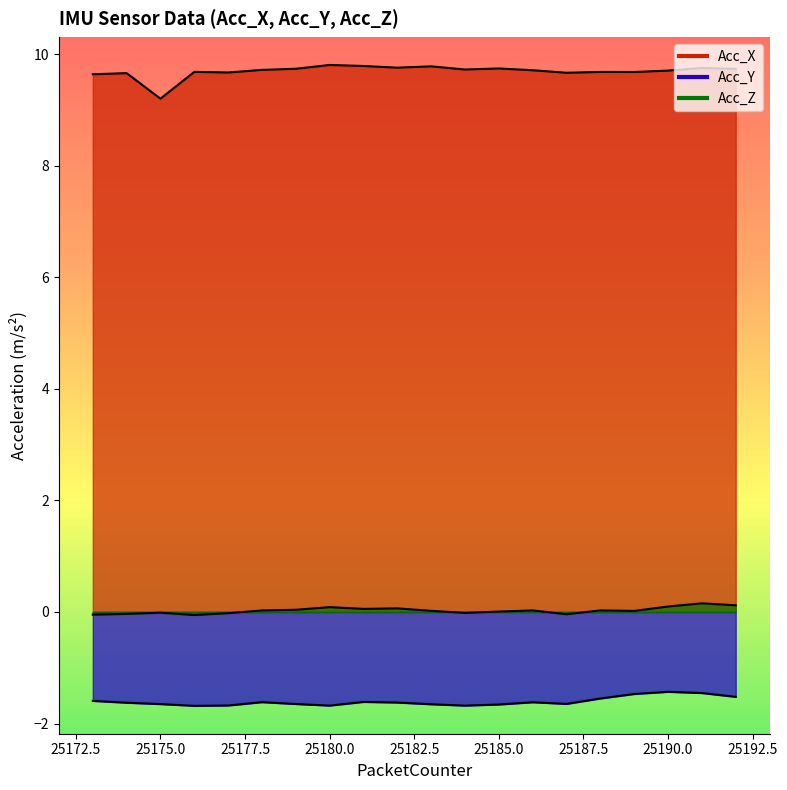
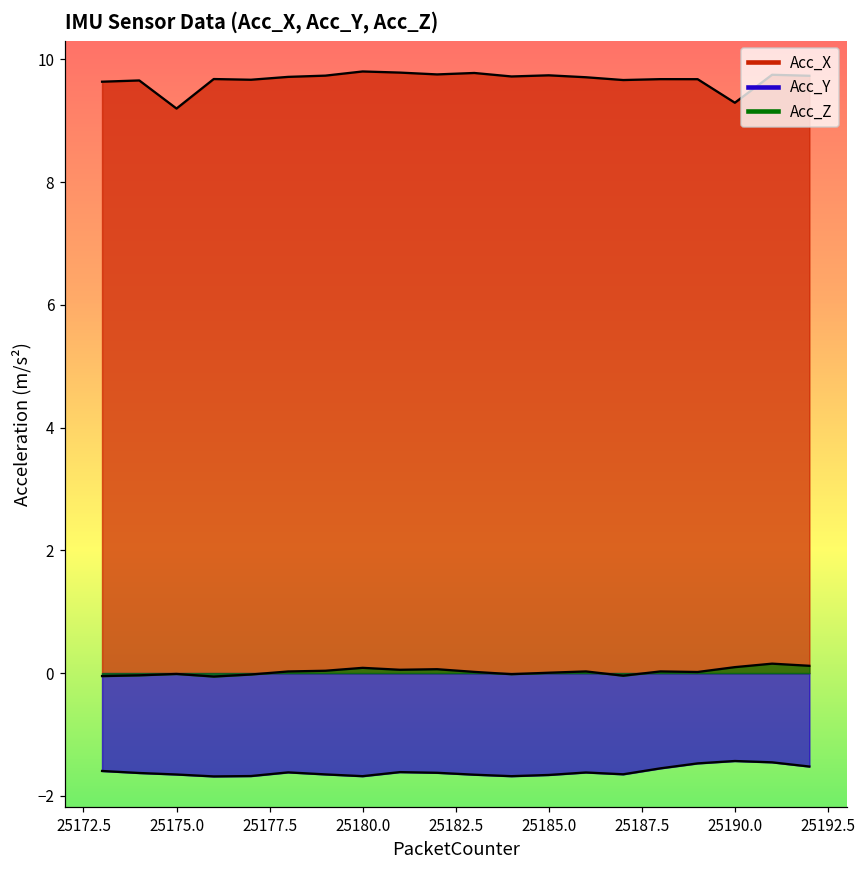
Acc_X, 25190.0: 9.7 -> 9.3
